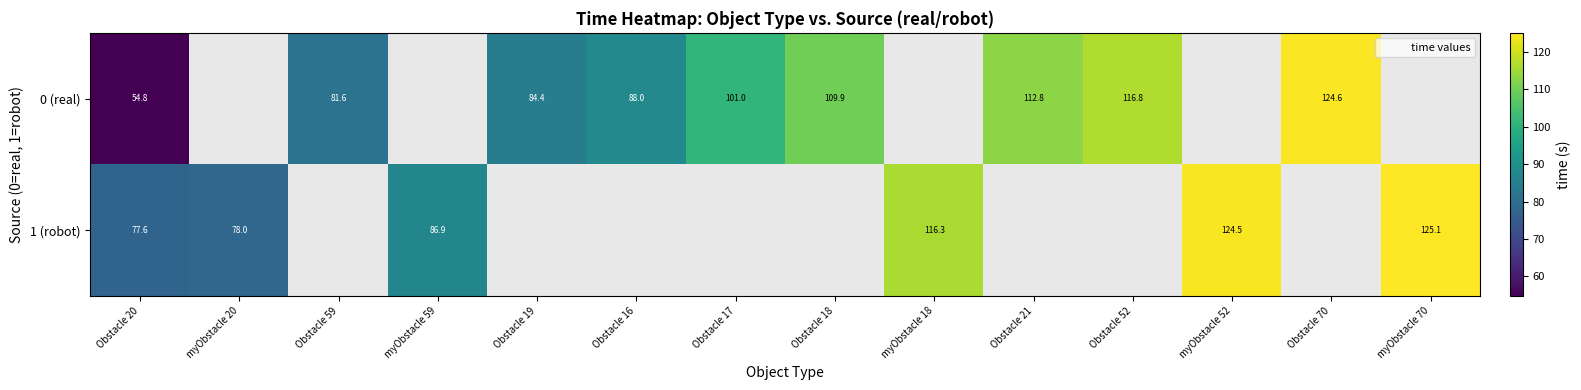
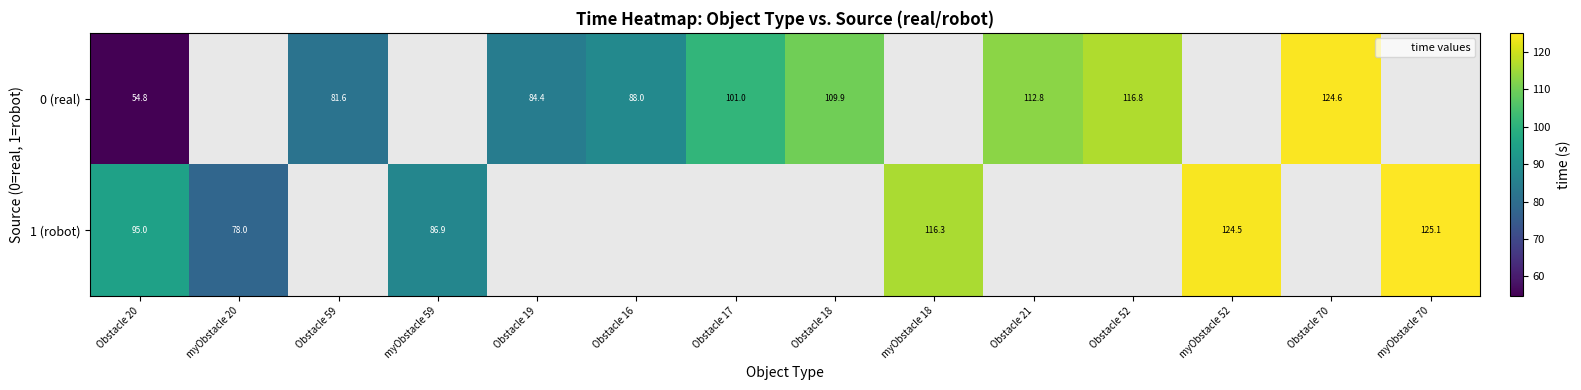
1 (robot), Obstacle 20: 77.6 -> 95.0
